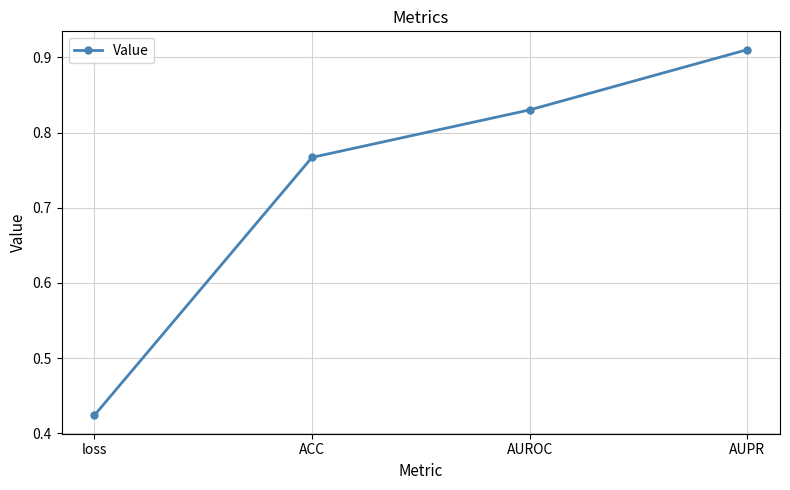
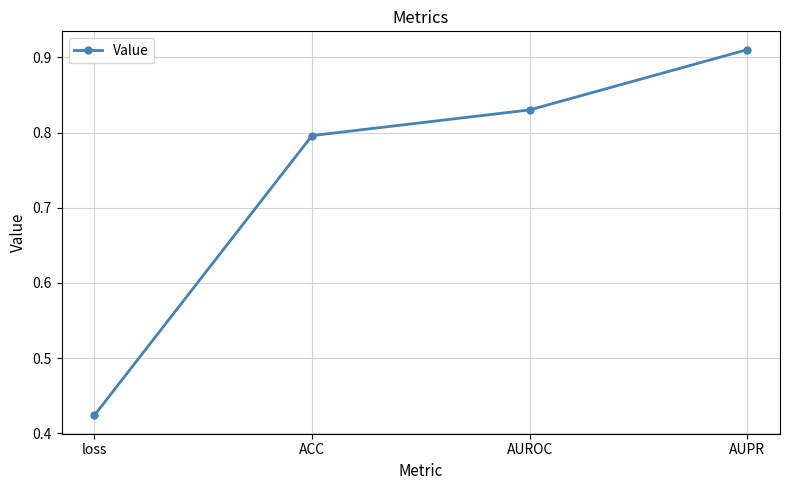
ACC: 0.77 -> 0.80
